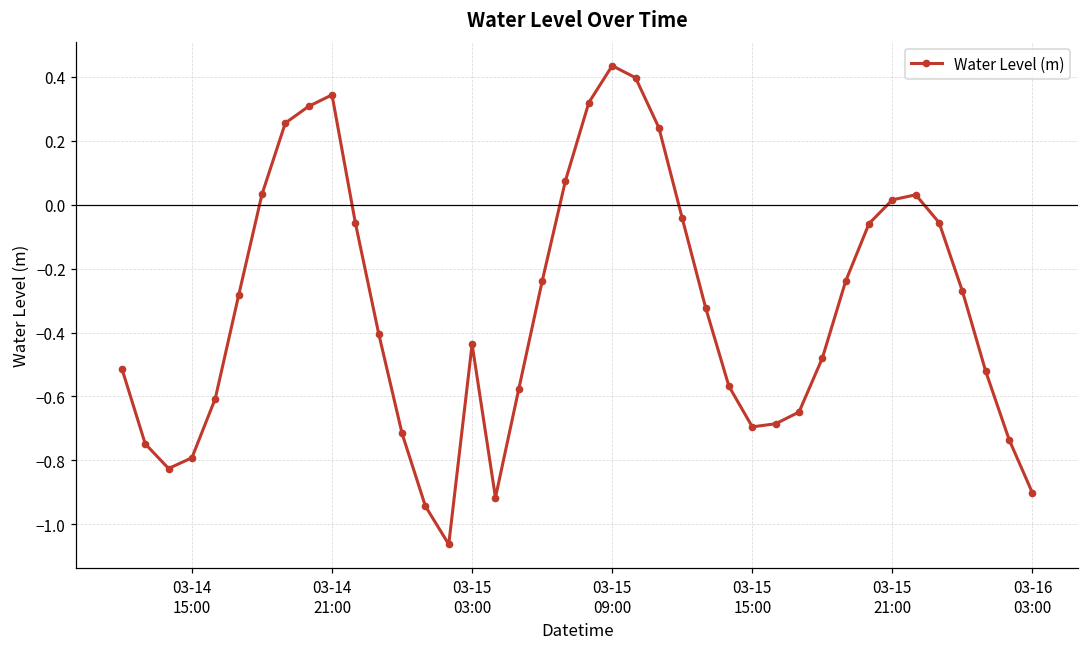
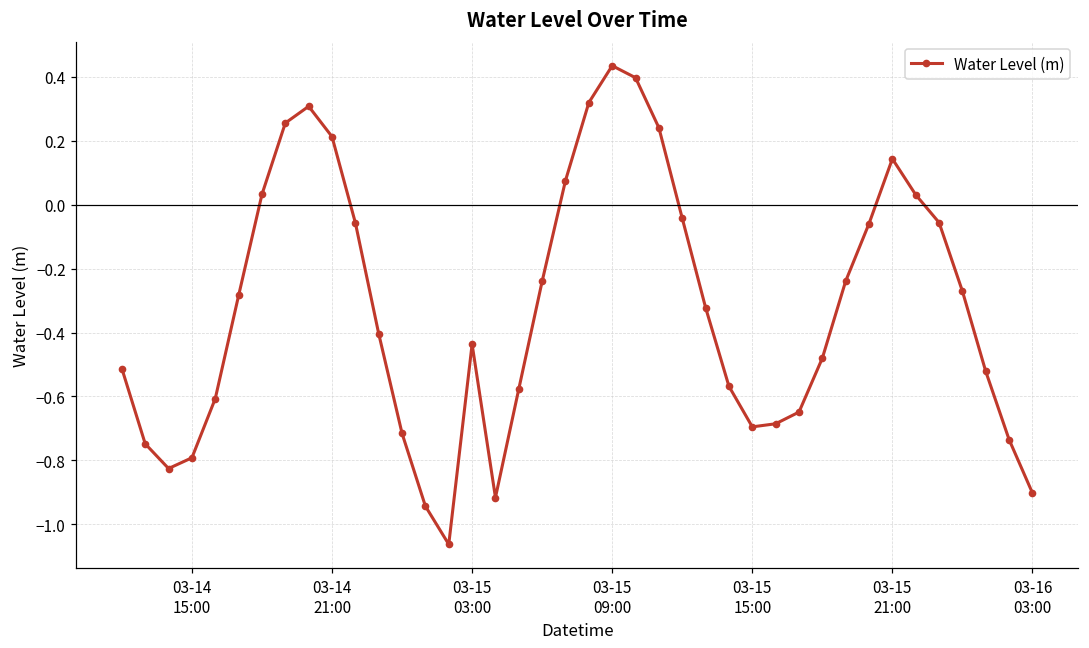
03-14 21:00: 0.34 -> 0.21
03-15 21:00: 0.02 -> 0.14
